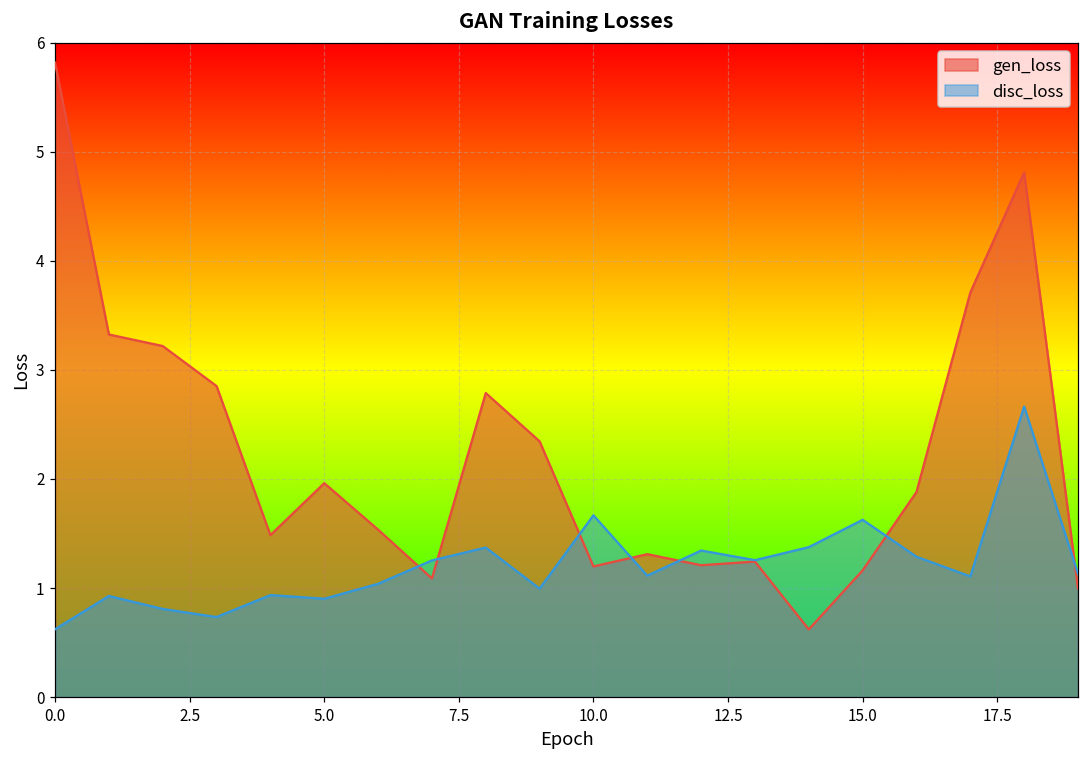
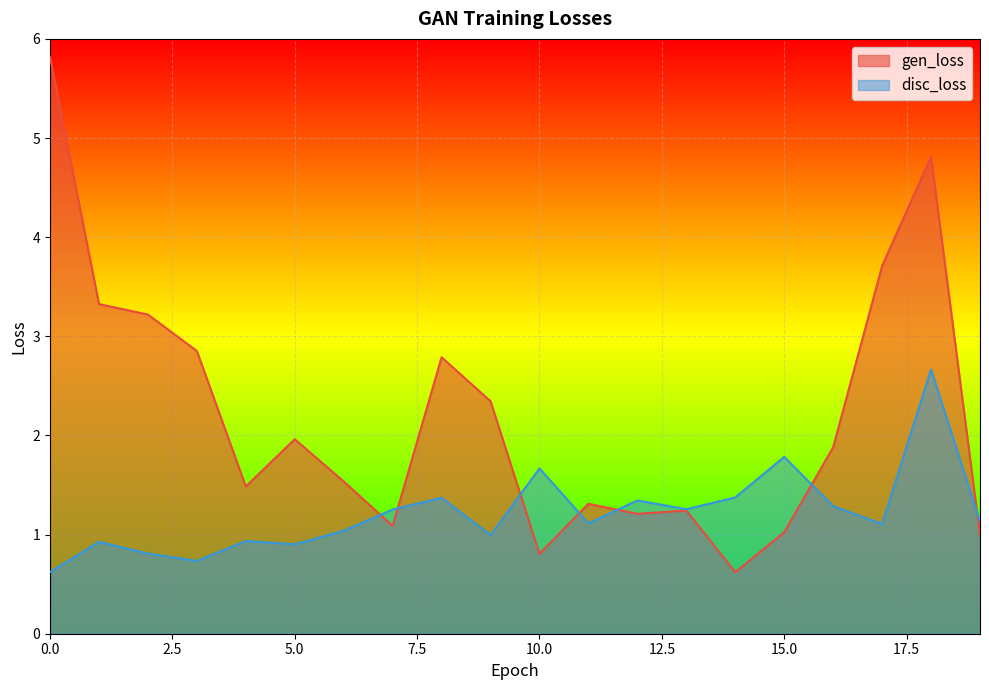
gen_loss, 10.0: 1.2 -> 0.8
gen_loss, 15.0: 1.2 -> 1.0
disc_loss, 15.0: 1.6 -> 1.8
